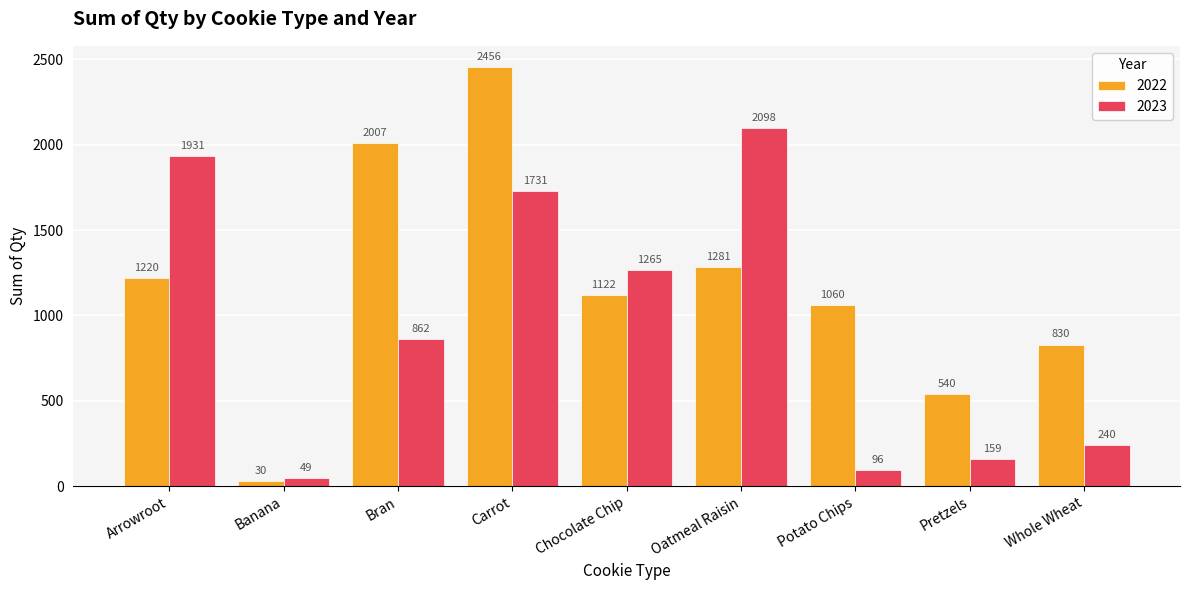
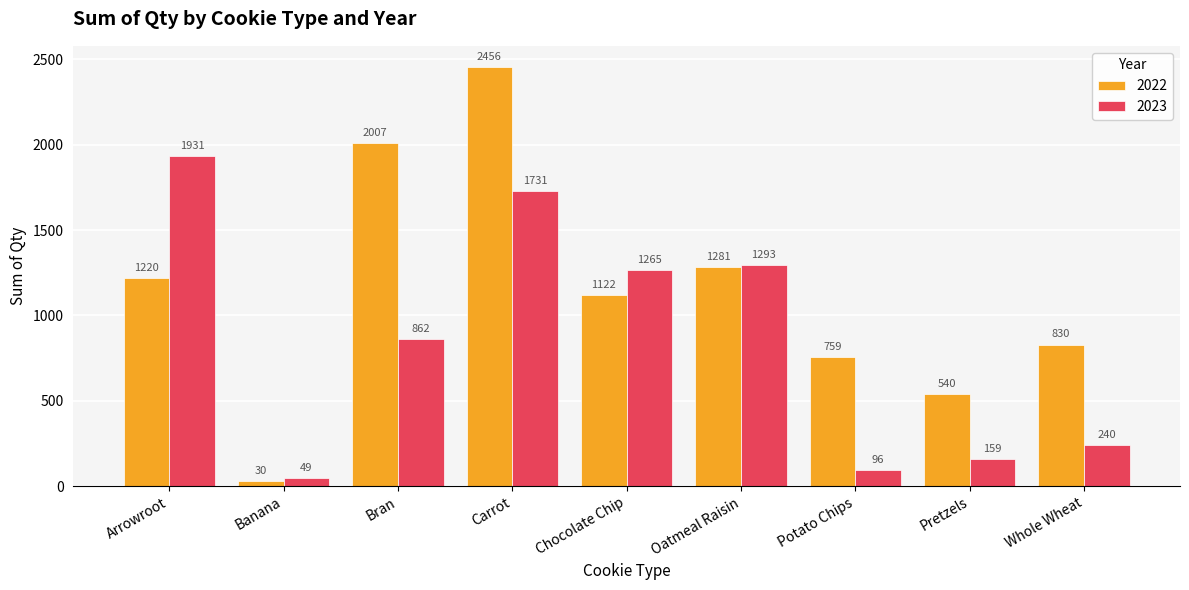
2023, Oatmeal Raisin: 2098 -> 1293
2022, Potato Chips: 1060 -> 759
